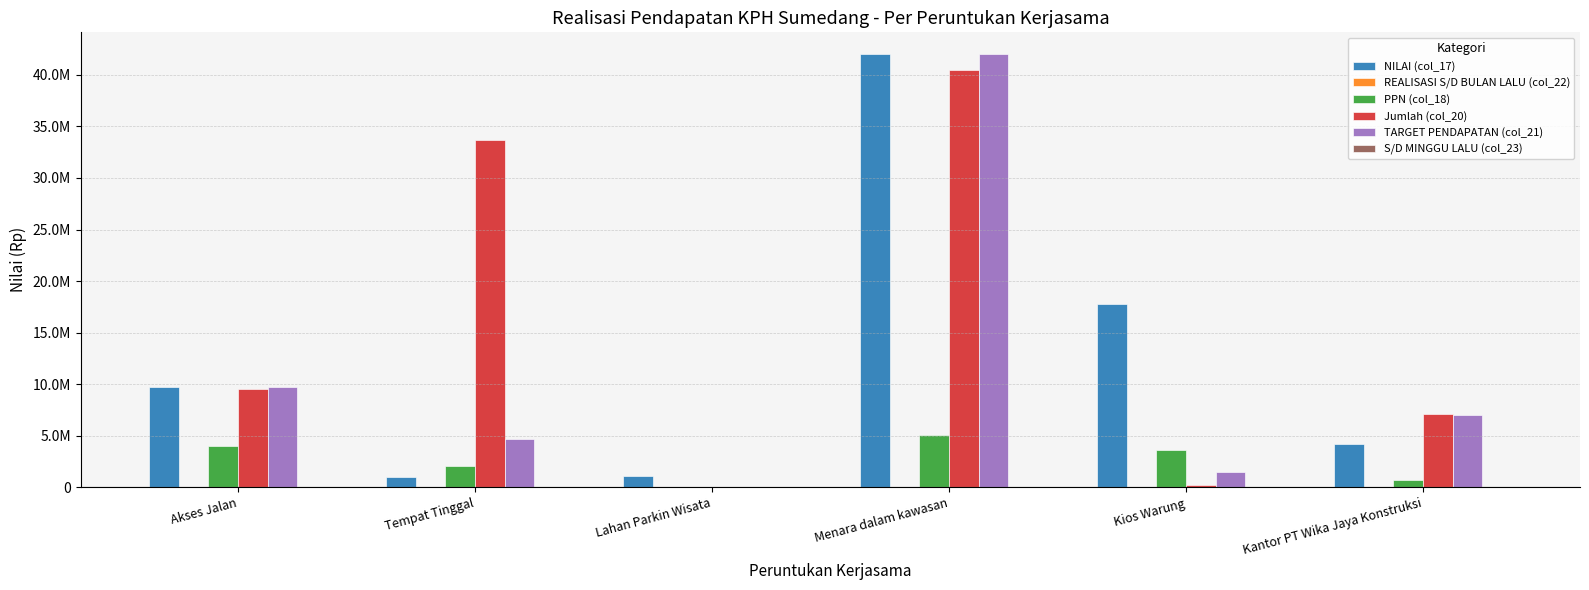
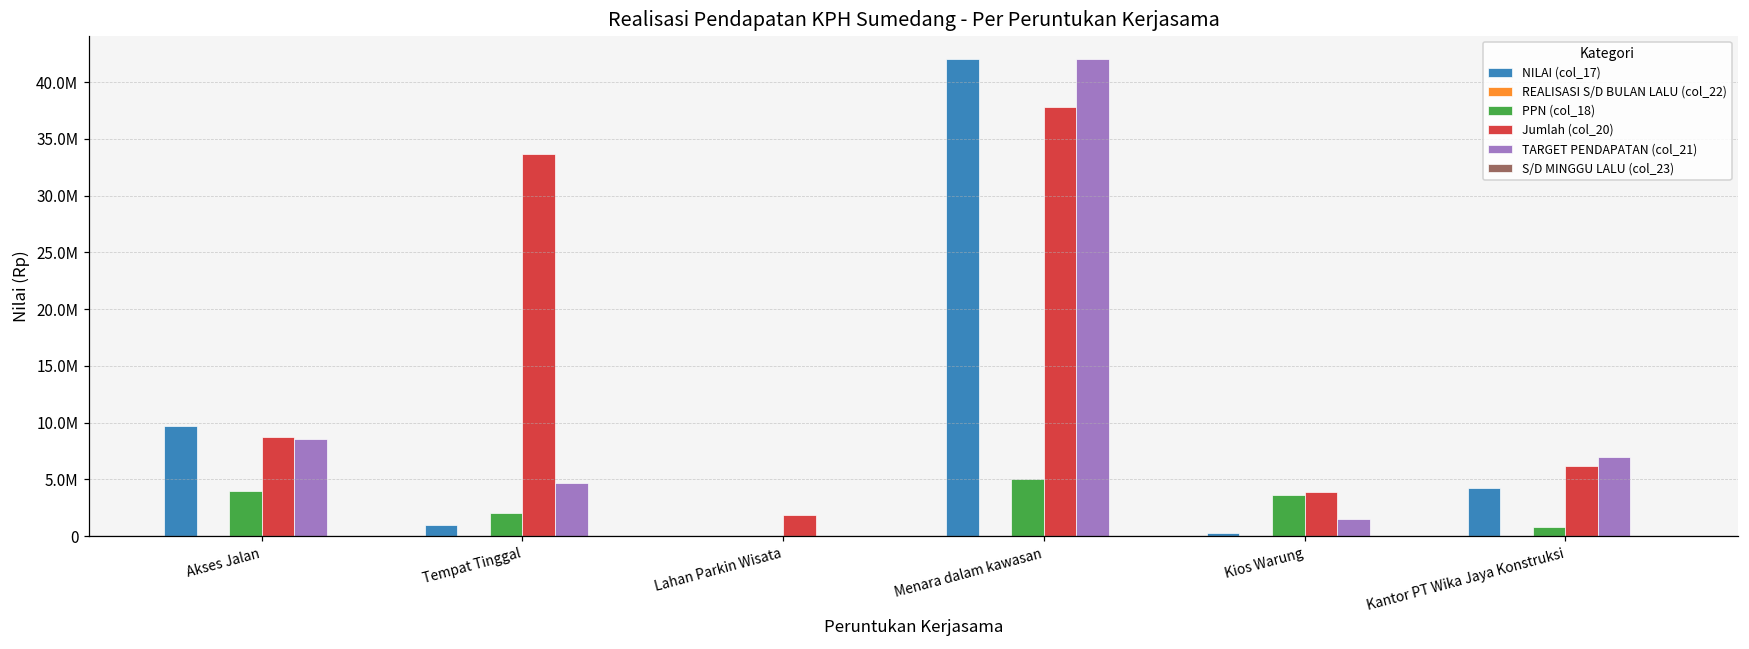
Jumlah (col_20), Akses Jalan: 9600000 -> 8700000
TARGET PENDAPATAN (col_21), Akses Jalan: 9700000 -> 8600000
NILAI (col_17), Lahan Parkin Wisata: 1100000 -> 0
Jumlah (col_20), Lahan Parkin Wisata: 0 -> 1900000
Jumlah (col_20), Menara dalam kawasan: 40400000 -> 37800000
NILAI (col_17), Kios Warung: 17800000 -> 300000
Jumlah (col_20), Kios Warung: 300000 -> 3900000
Jumlah (col_20), Kantor PT Wika Jaya Konstruksi: 7100000 -> 6200000
